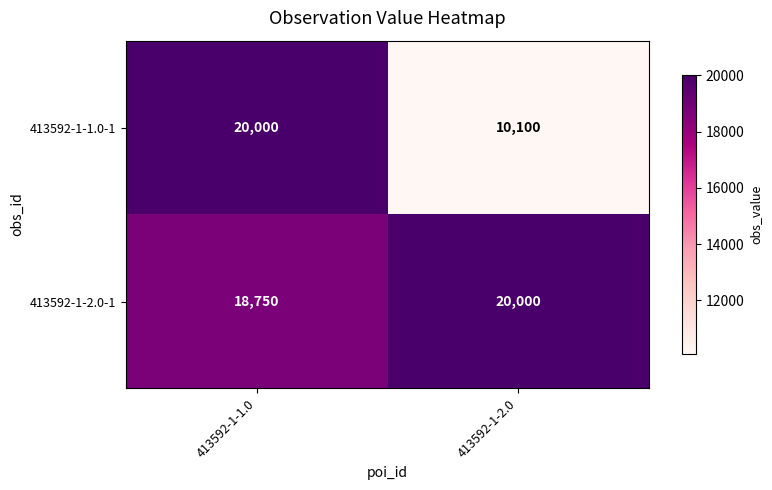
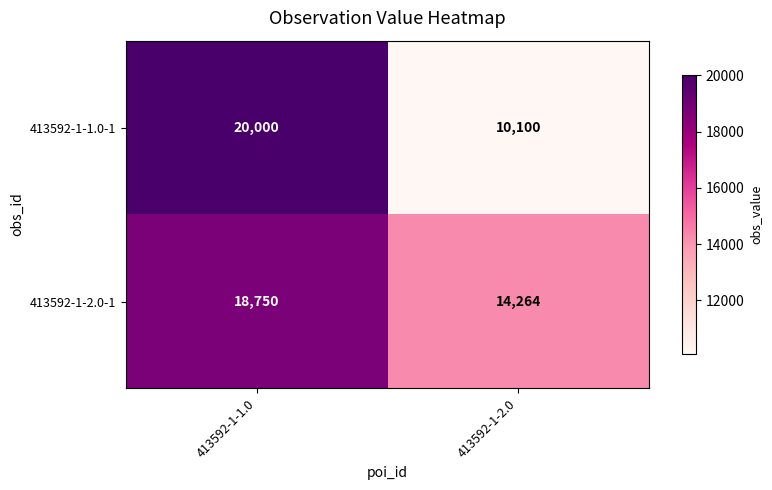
413592-1-2.0-1, 413592-1-2.0: 20,000 -> 14,264
